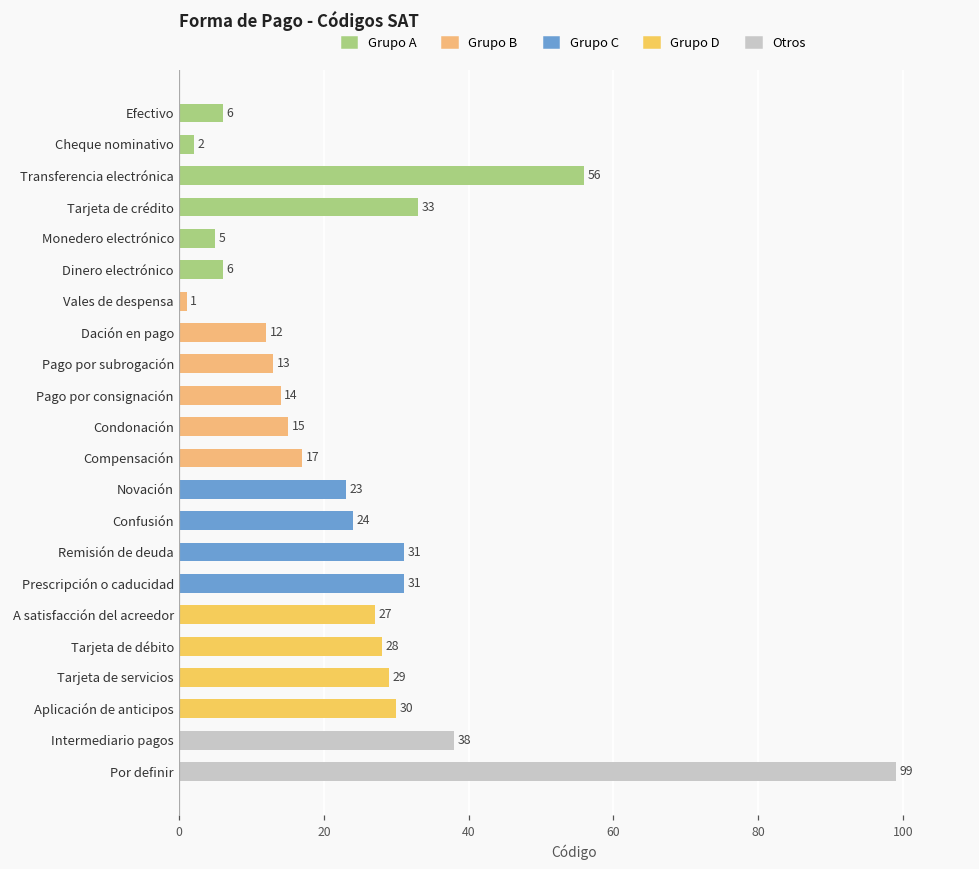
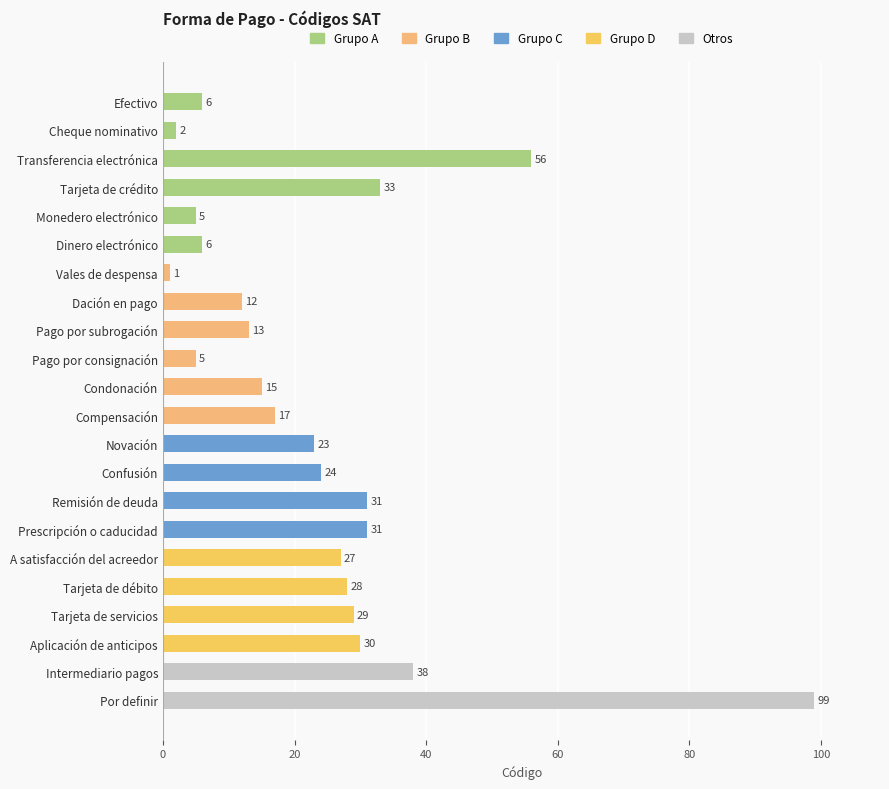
Pago por consignación: 14 -> 5
